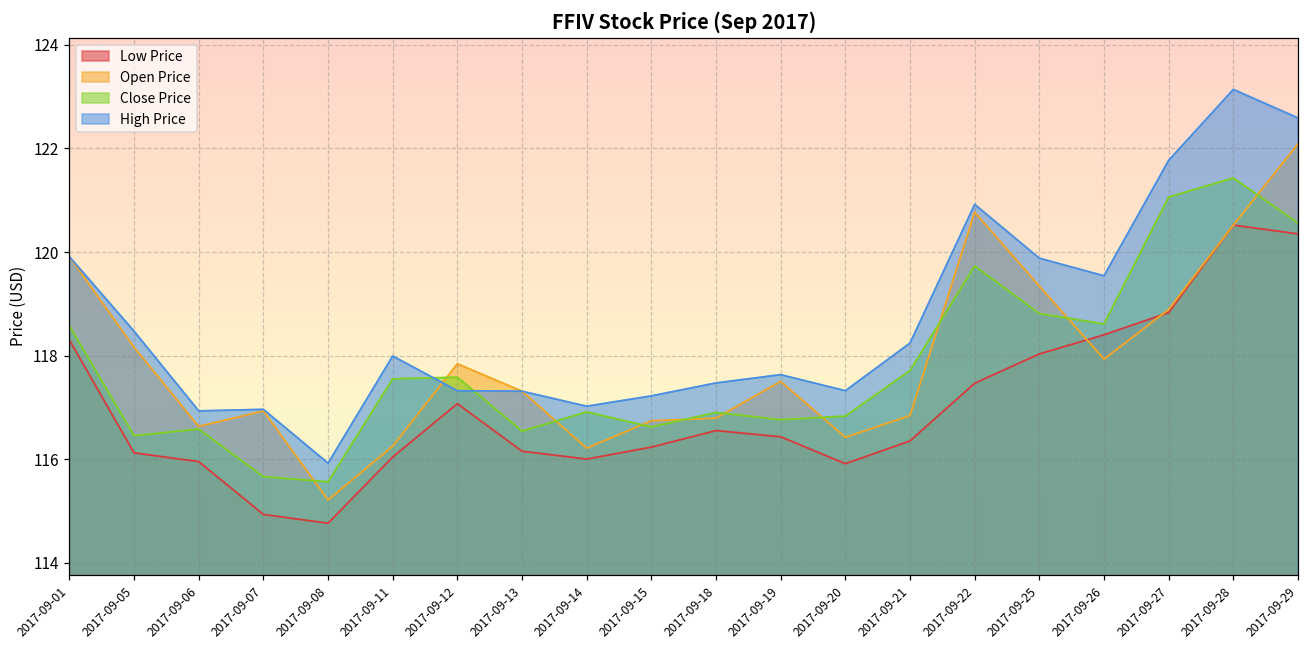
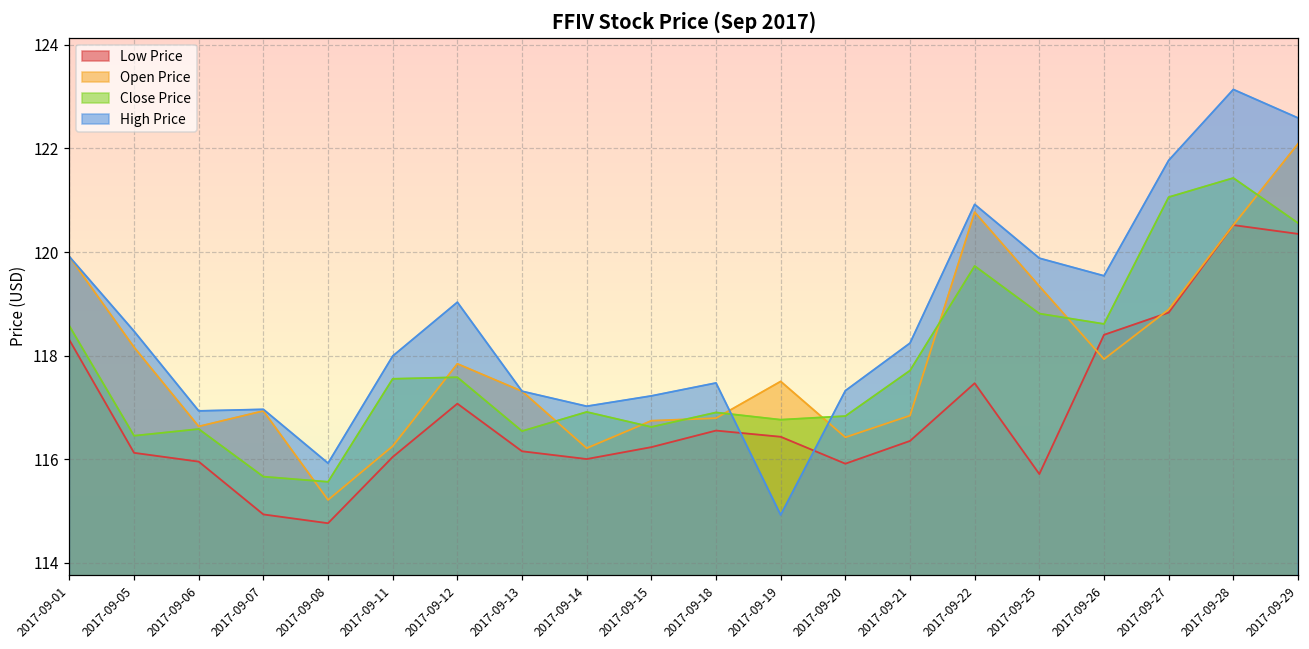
High Price, 2017-09-12: 117.3 -> 119.0
High Price, 2017-09-19: 117.6 -> 114.9
Low Price, 2017-09-25: 118.0 -> 115.7
